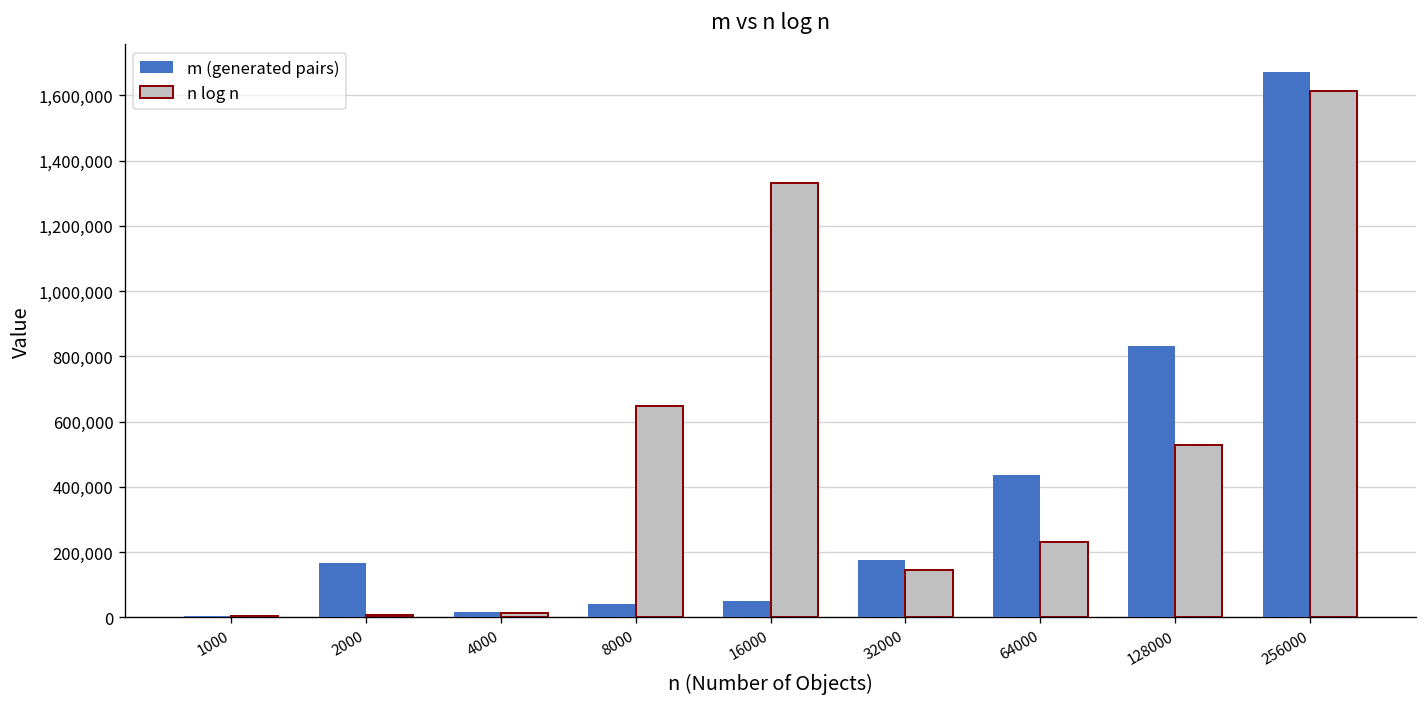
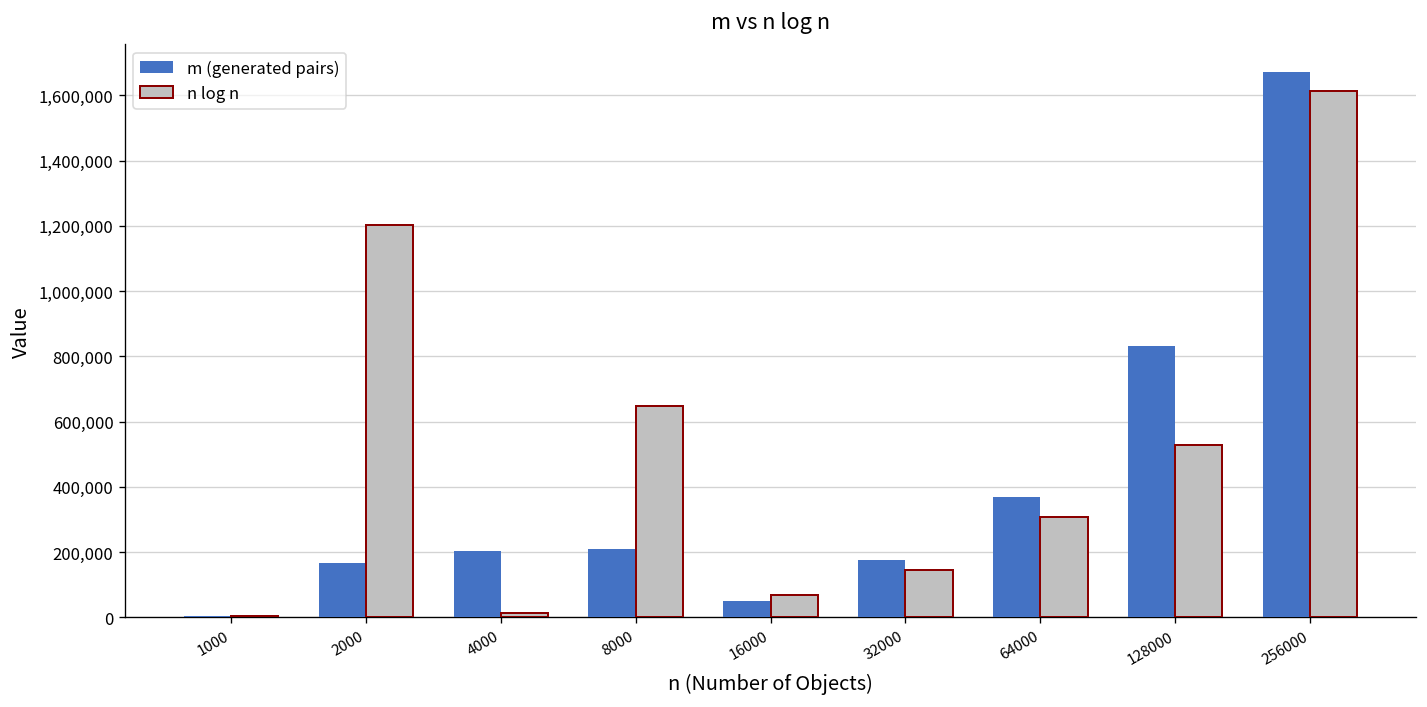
n log n, 2000: 10,000 -> 1,200,000
m (generated pairs), 4000: 20,000 -> 200,000
m (generated pairs), 8000: 40,000 -> 210,000
n log n, 16000: 1,330,000 -> 70,000
m (generated pairs), 64000: 440,000 -> 370,000
n log n, 64000: 230,000 -> 310,000
